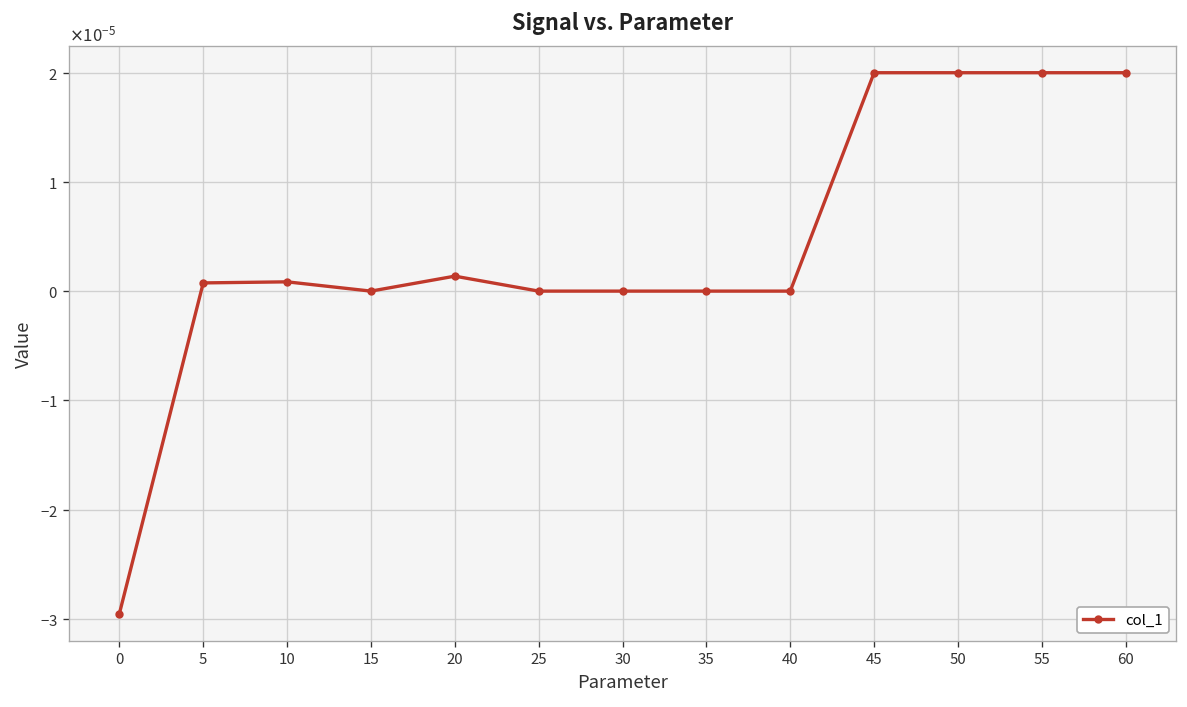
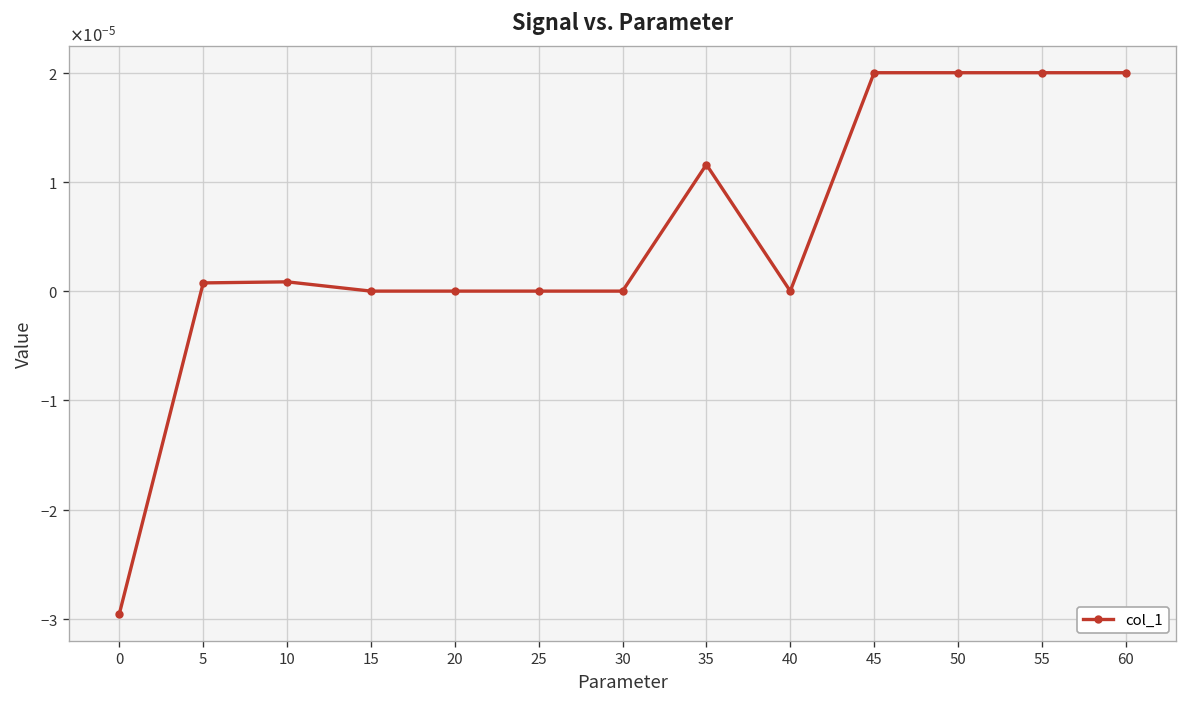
20: 0.000001 -> 0.000000
35: 0.00000 -> 0.00001
